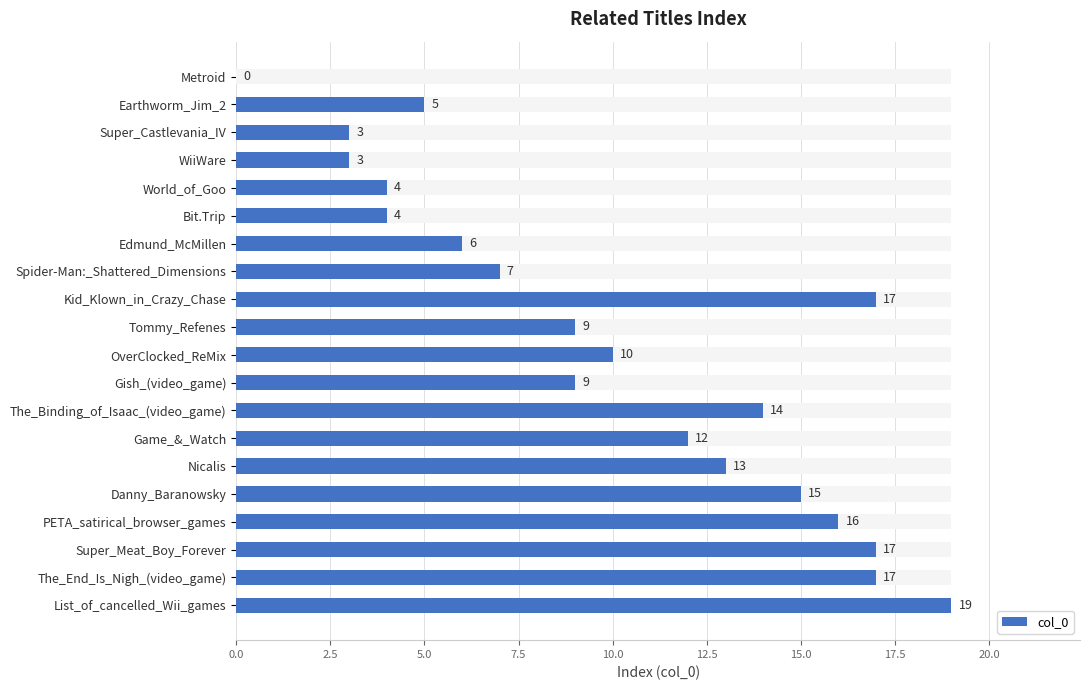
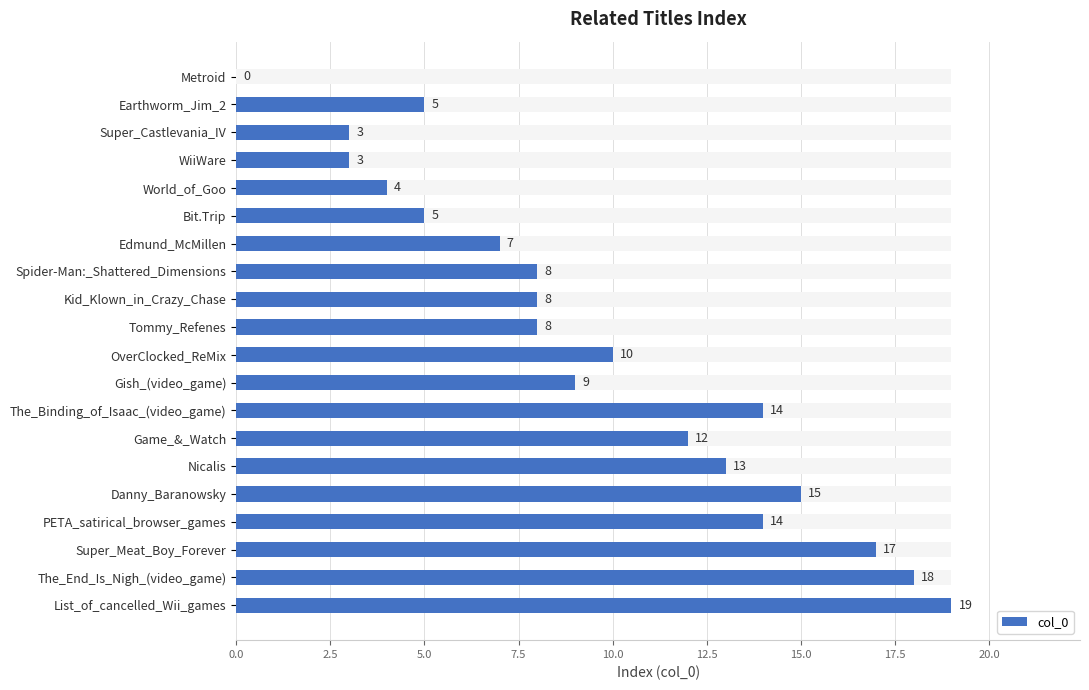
col_0, Bit.Trip: 4 -> 5
col_0, Edmund_McMillen: 6 -> 7
col_0, Spider-Man:_Shattered_Dimensions: 7 -> 8
col_0, Kid_Klown_in_Crazy_Chase: 17 -> 8
col_0, Tommy_Refenes: 9 -> 8
col_0, PETA_satirical_browser_games: 16 -> 14
col_0, The_End_Is_Nigh_(video_game): 17 -> 18
